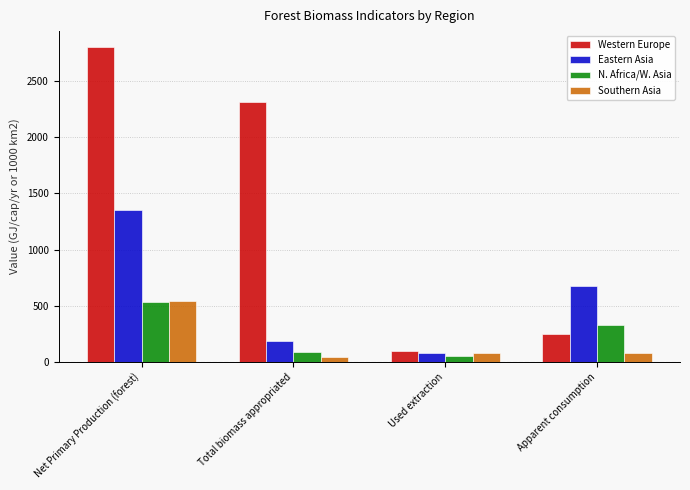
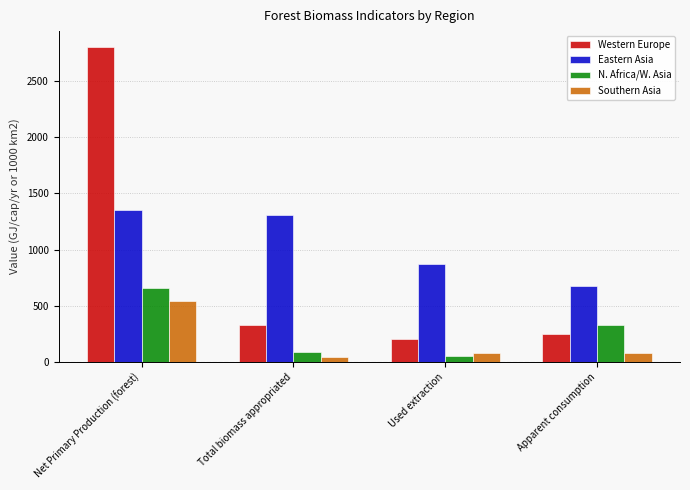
N. Africa/W. Asia, Net Primary Production (forest): 530 -> 650
Western Europe, Total biomass appropriated: 2310 -> 320
Eastern Asia, Total biomass appropriated: 190 -> 1310
Western Europe, Used extraction: 100 -> 210
Eastern Asia, Used extraction: 80 -> 870
